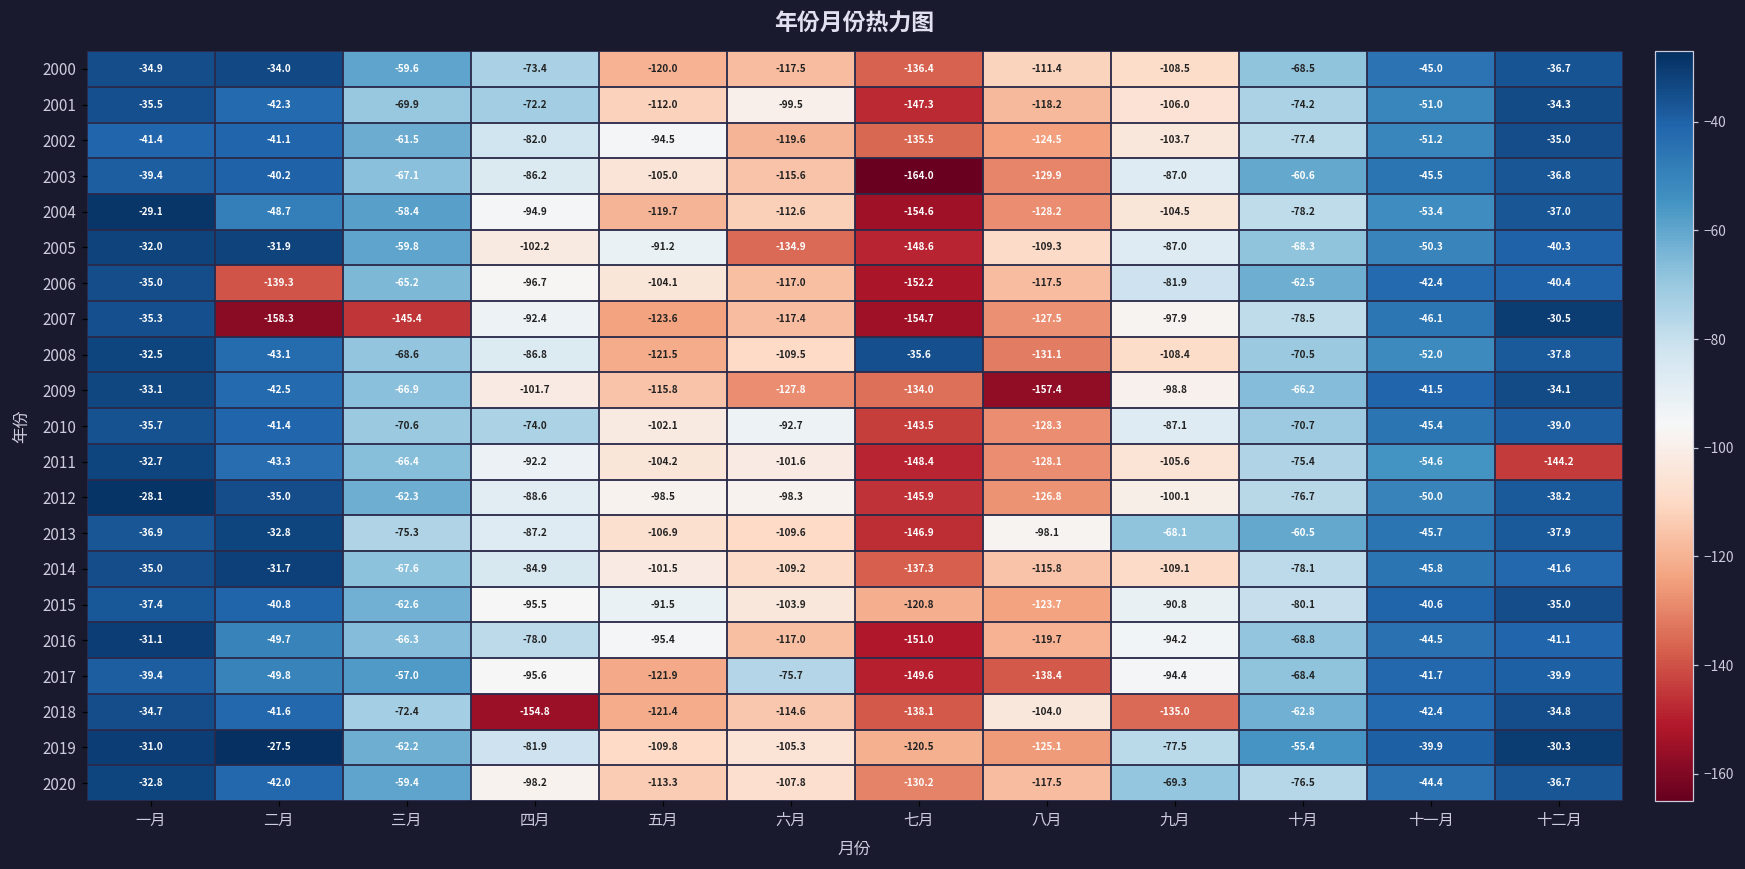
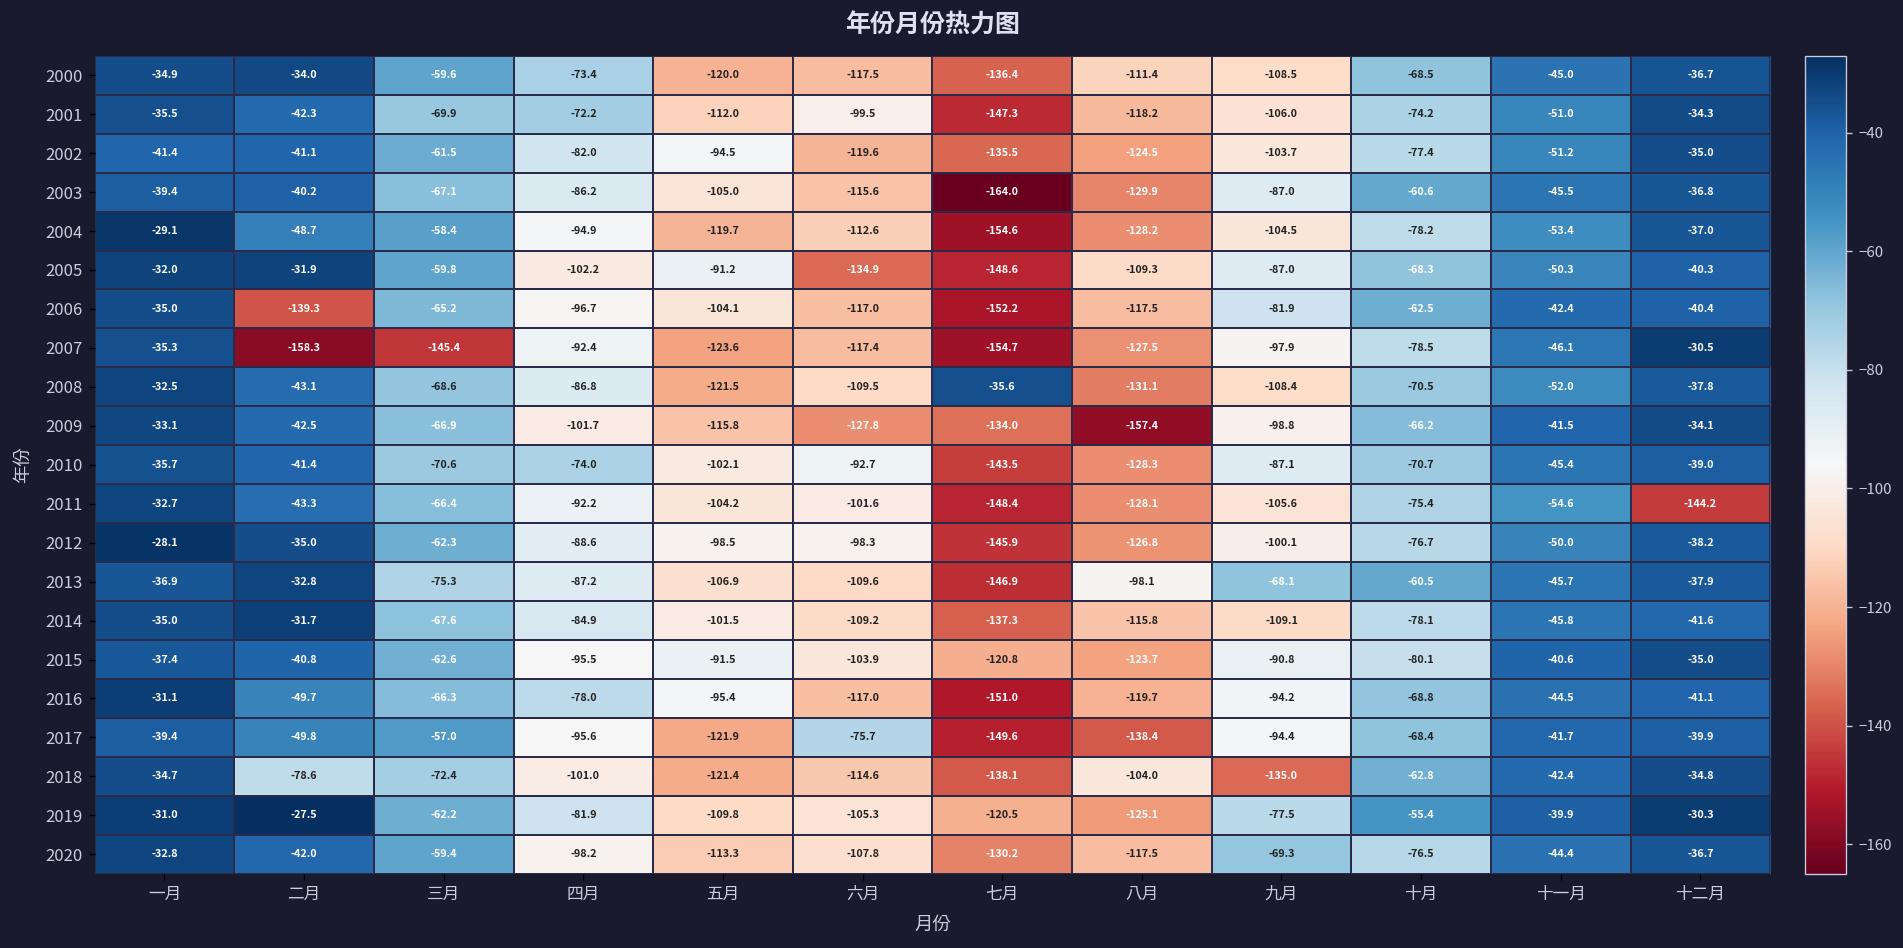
2018, 二月: -41.6 -> -78.6
2018, 四月: -154.8 -> -101.0
